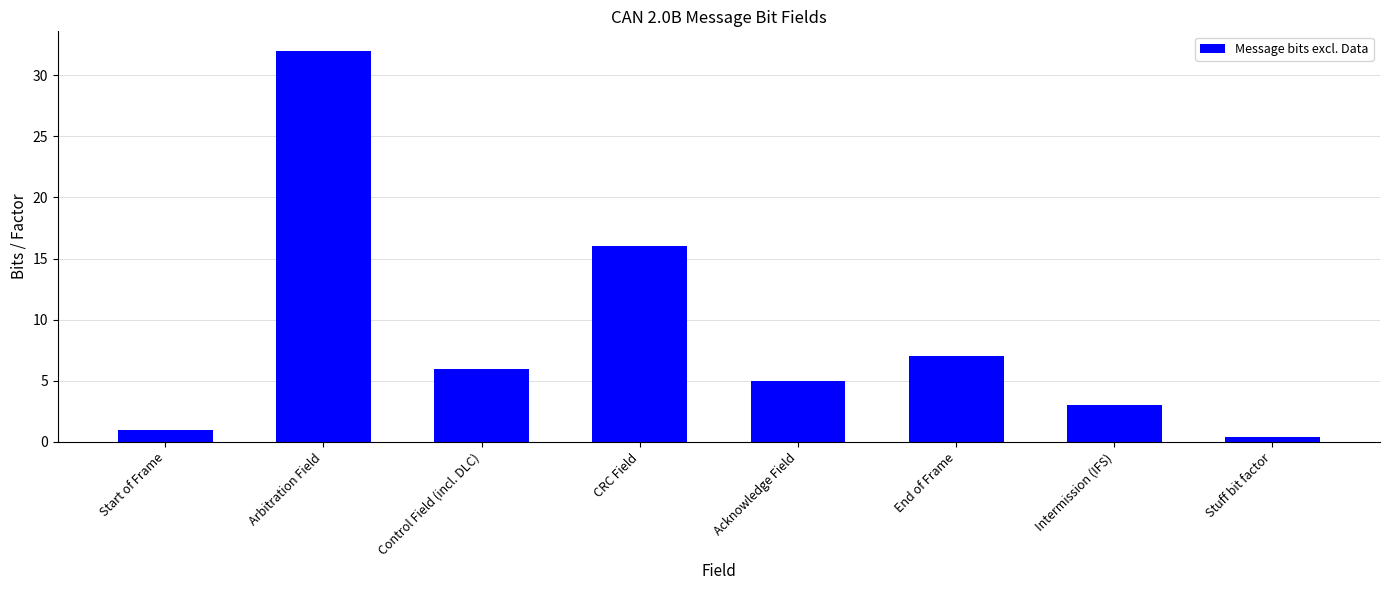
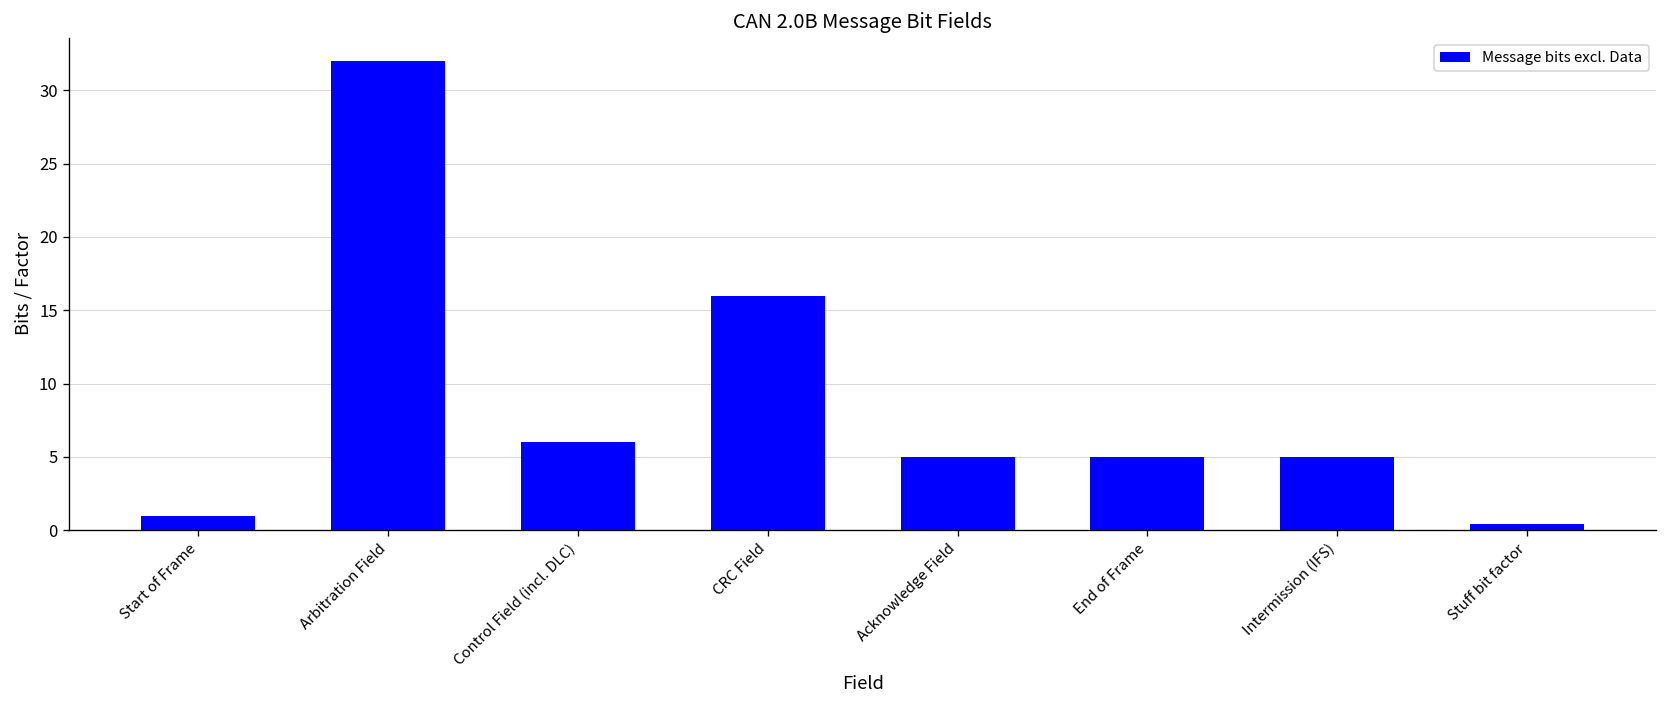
End of Frame: 7 -> 5
Intermission (IFS): 3 -> 5
